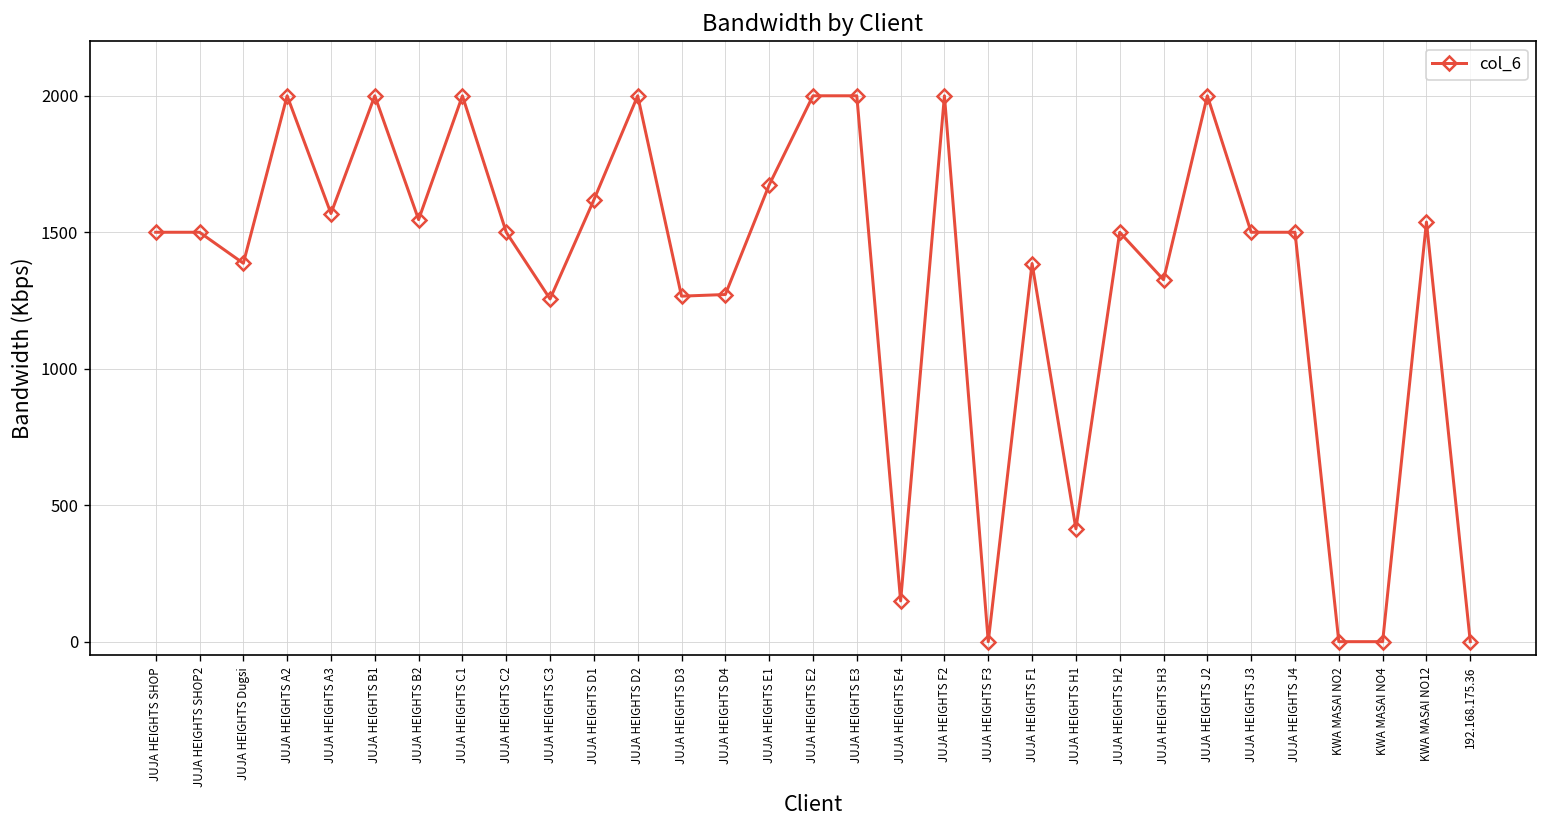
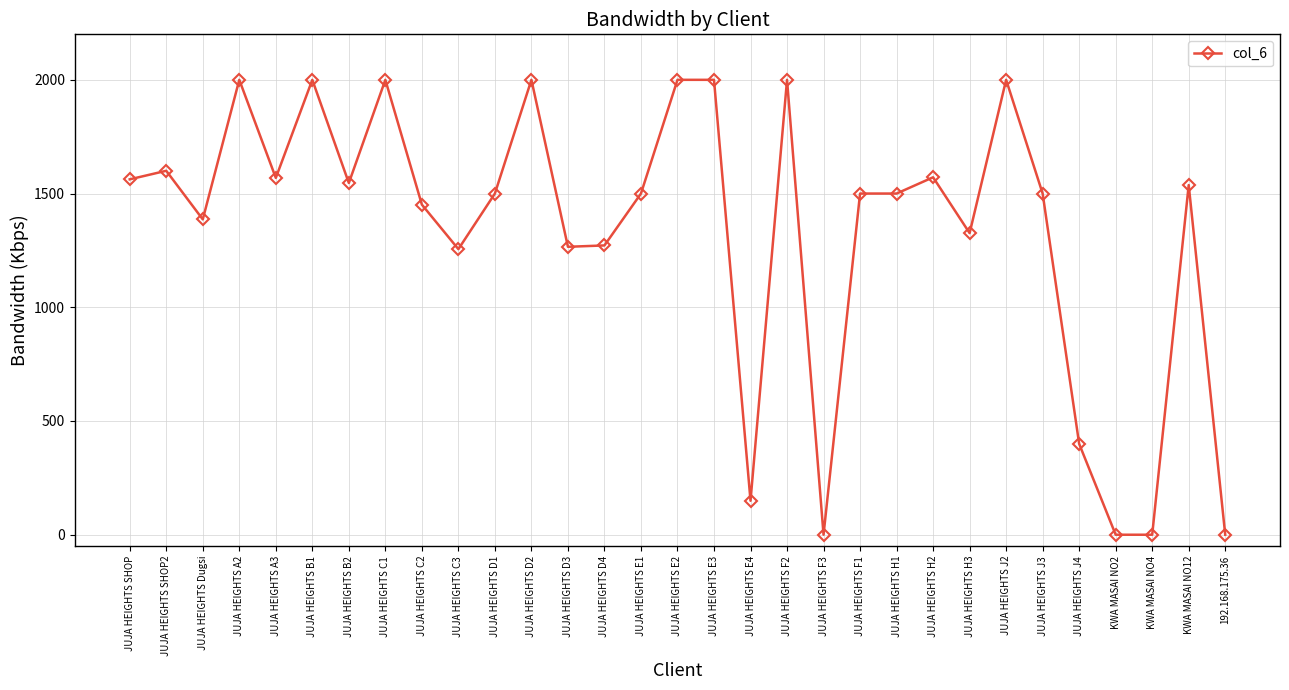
JUJA HEIGHTS SHOP: 1500 -> 1560
JUJA HEIGHTS SHOP2: 1500 -> 1600
JUJA HEIGHTS C2: 1500 -> 1450
JUJA HEIGHTS D1: 1620 -> 1500
JUJA HEIGHTS E1: 1670 -> 1500
JUJA HEIGHTS F1: 1390 -> 1500
JUJA HEIGHTS H1: 410 -> 1500
JUJA HEIGHTS H2: 1500 -> 1570
JUJA HEIGHTS J4: 1500 -> 400
